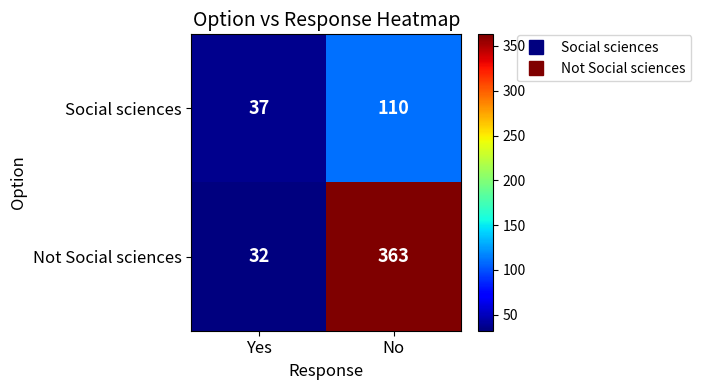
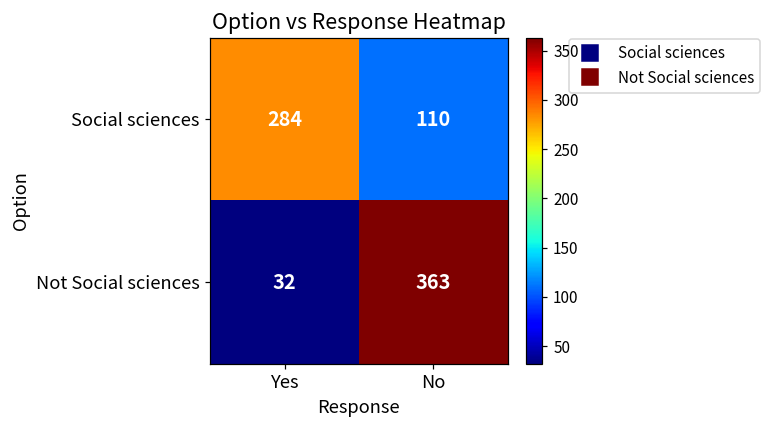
Social sciences, Yes: 37 -> 284
